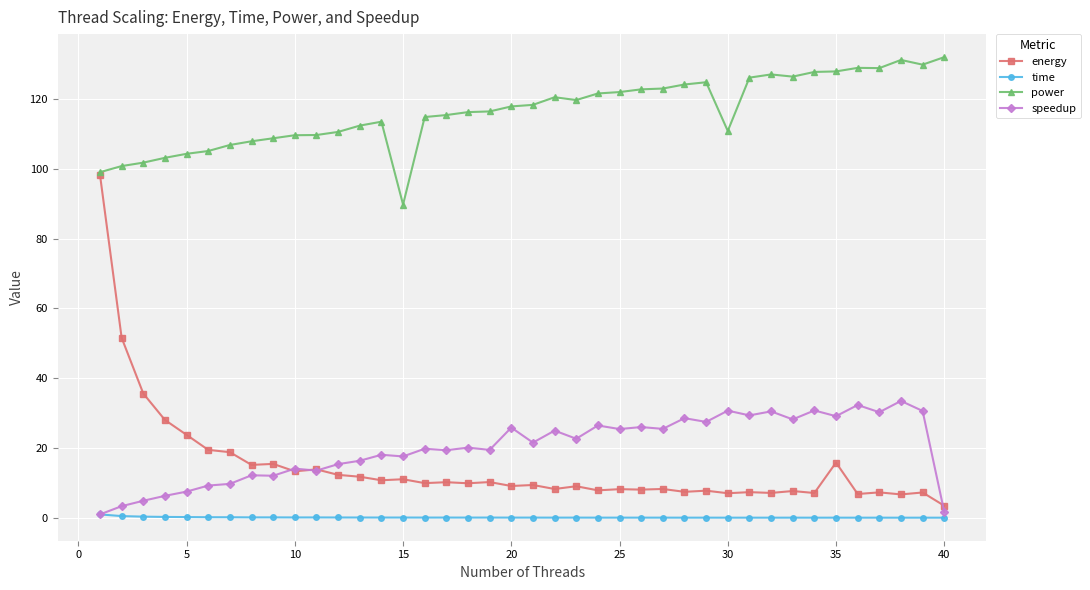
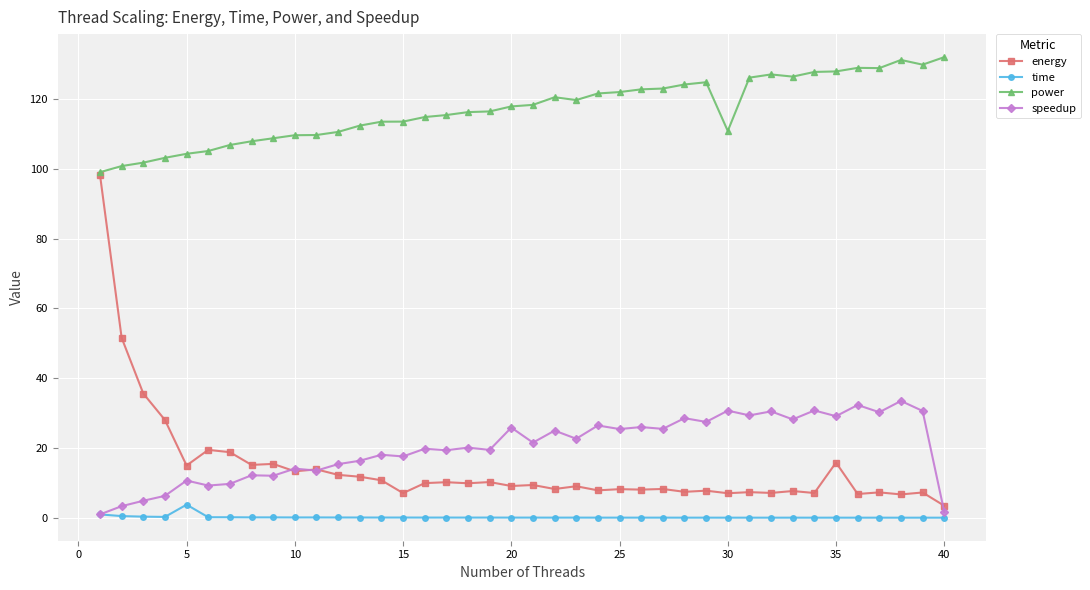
energy, 5: 24 -> 15
time, 5: 0 -> 4
speedup, 5: 8 -> 11
energy, 15: 11 -> 7
power, 15: 90 -> 113
